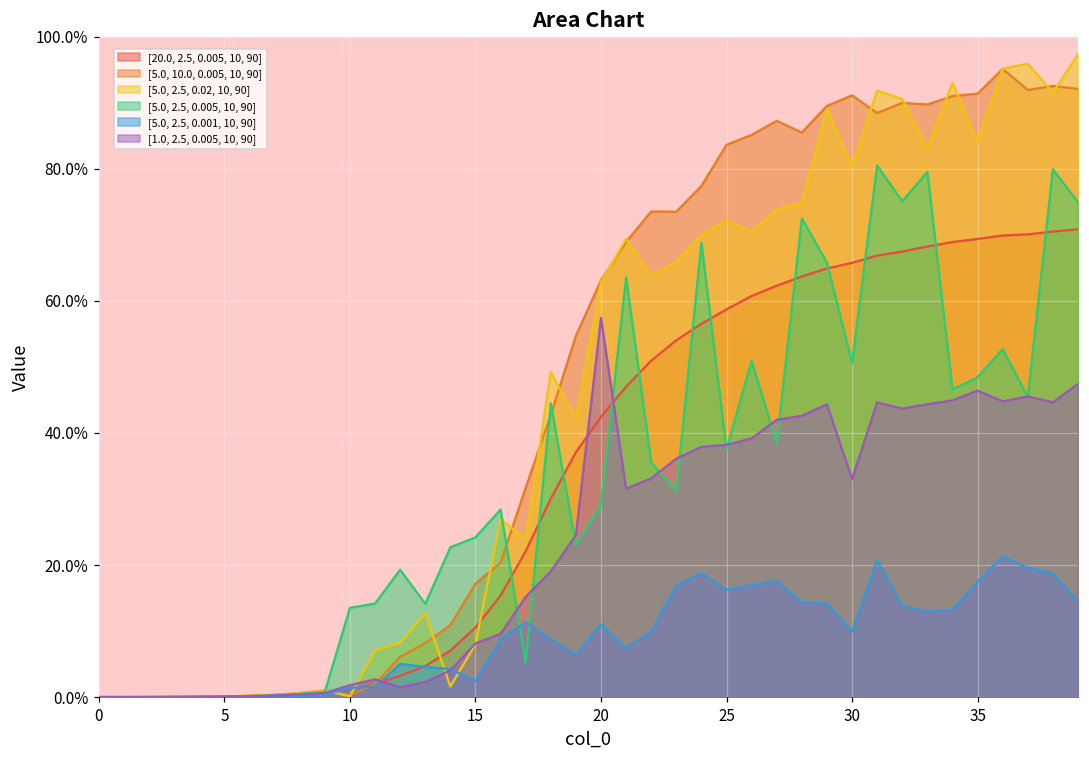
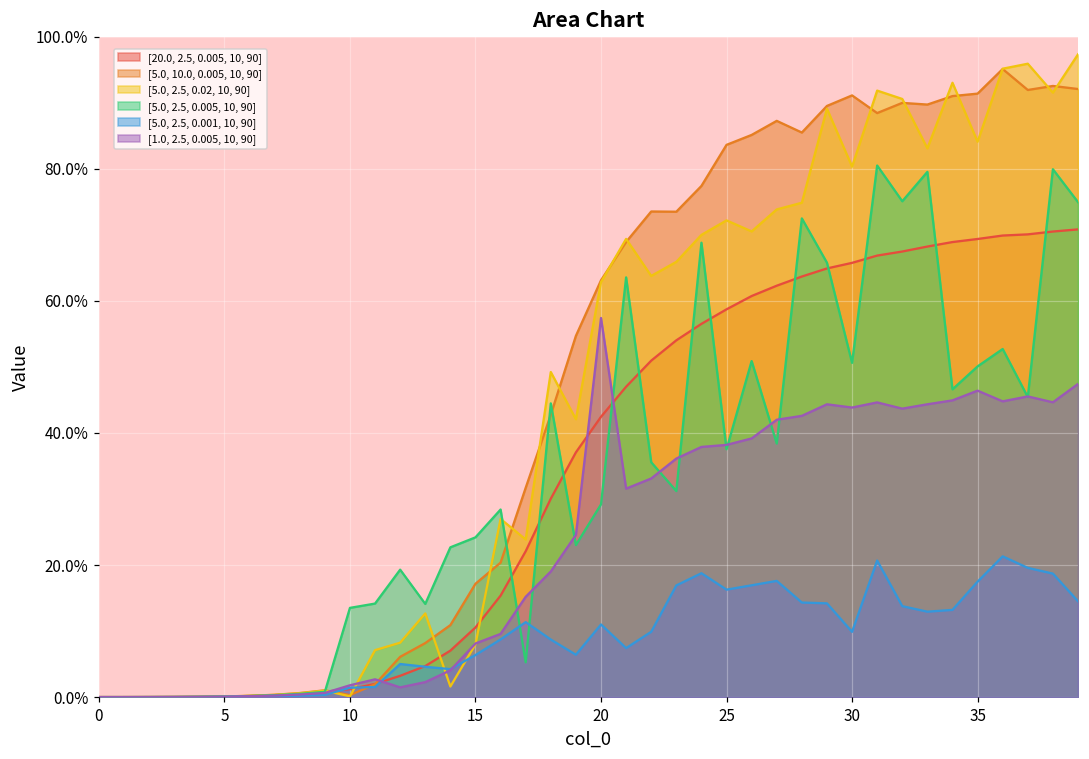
[5.0, 2.5, 0.001, 10, 90], 15: 2% -> 6%
[1.0, 2.5, 0.005, 10, 90], 30: 33% -> 44%
[5.0, 2.5, 0.005, 10, 90], 35: 48% -> 50%
